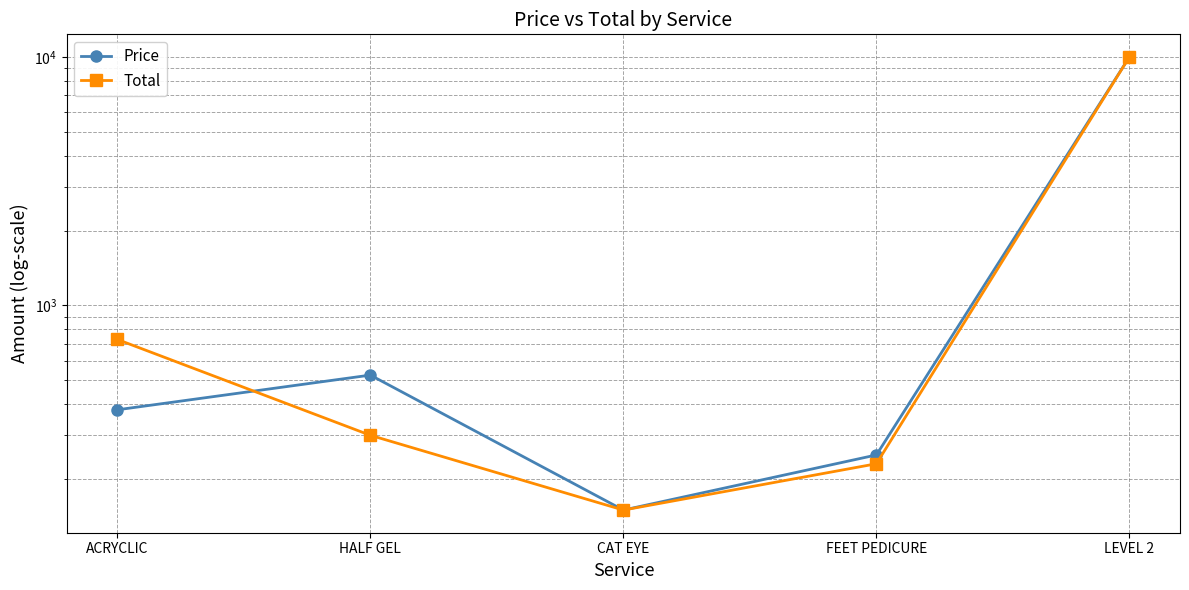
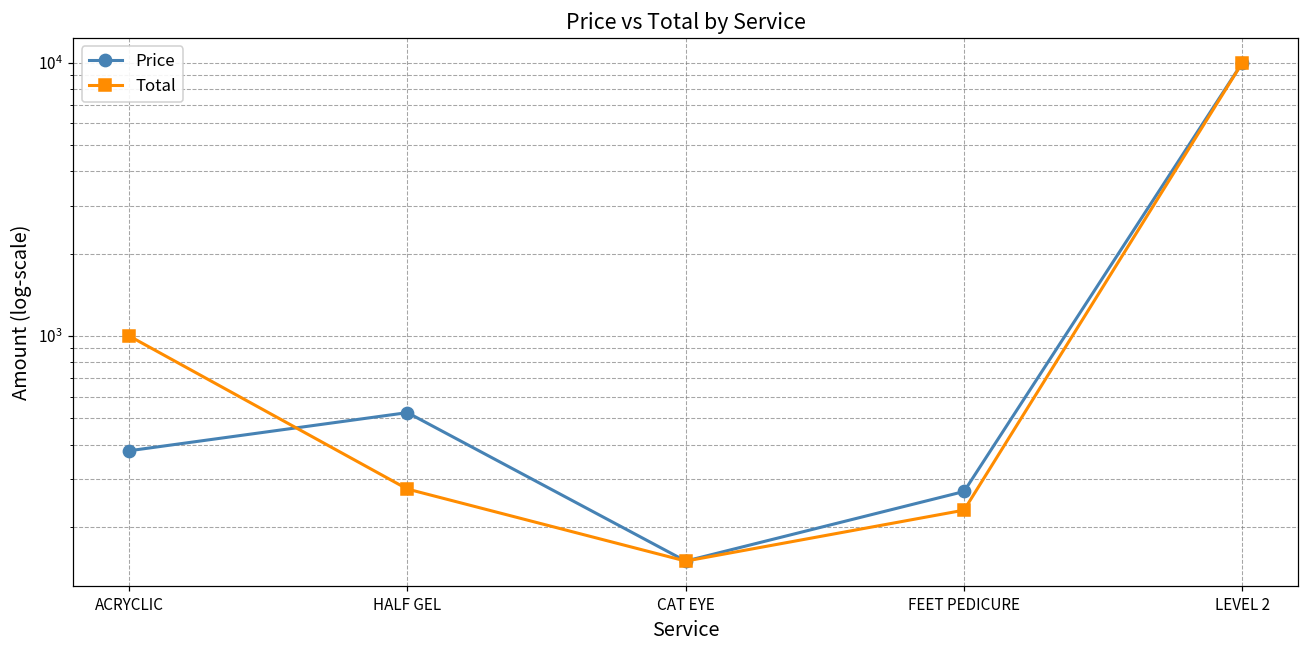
Total, ACRYCLIC: 730 -> 1000
Total, HALF GEL: 300 -> 280
Price, FEET PEDICURE: 250 -> 270
